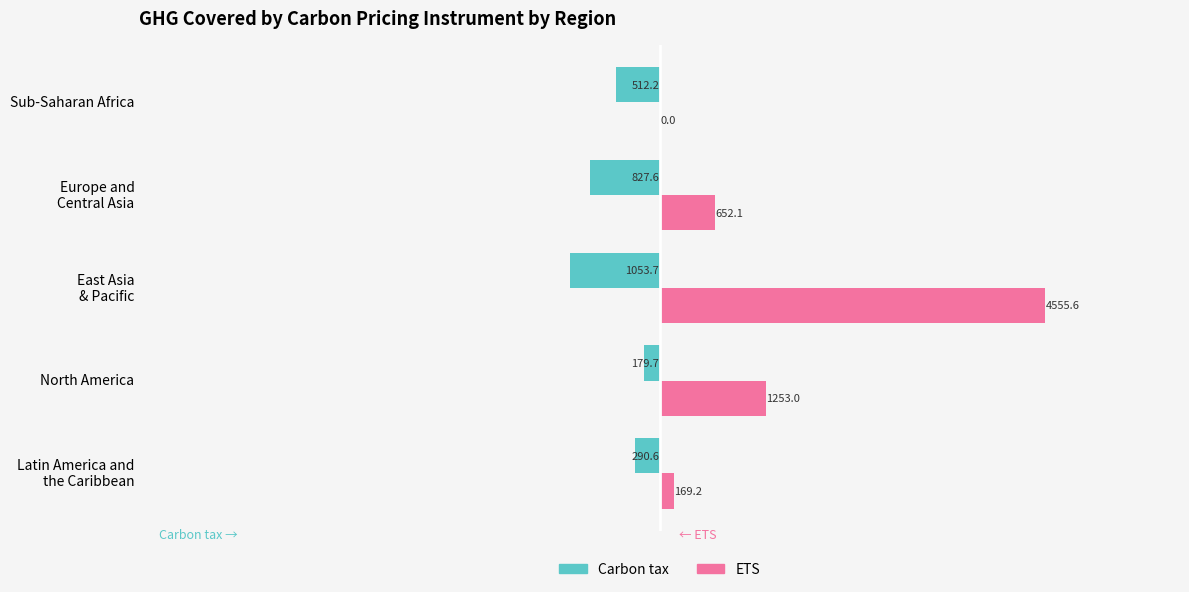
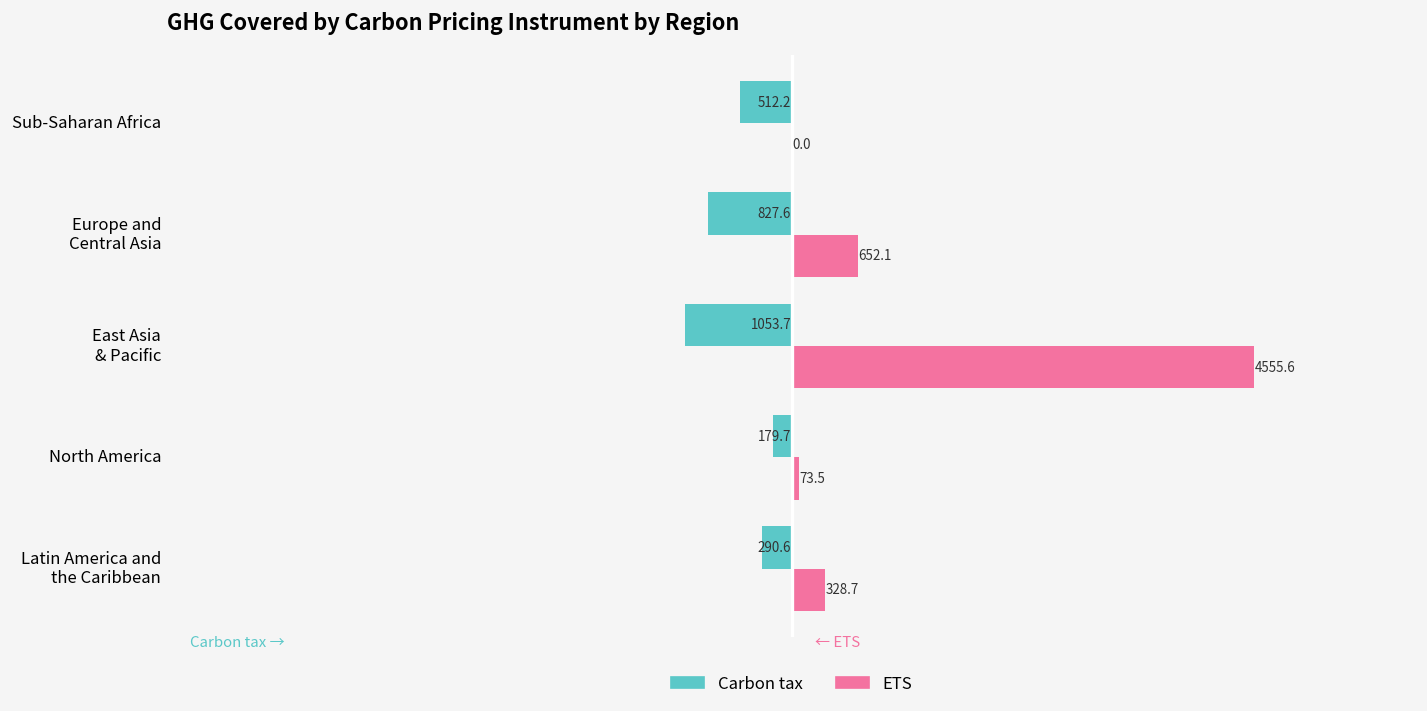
ETS, North America: 1253.0 -> 73.5
ETS, Latin America and the Caribbean: 169.2 -> 328.7
